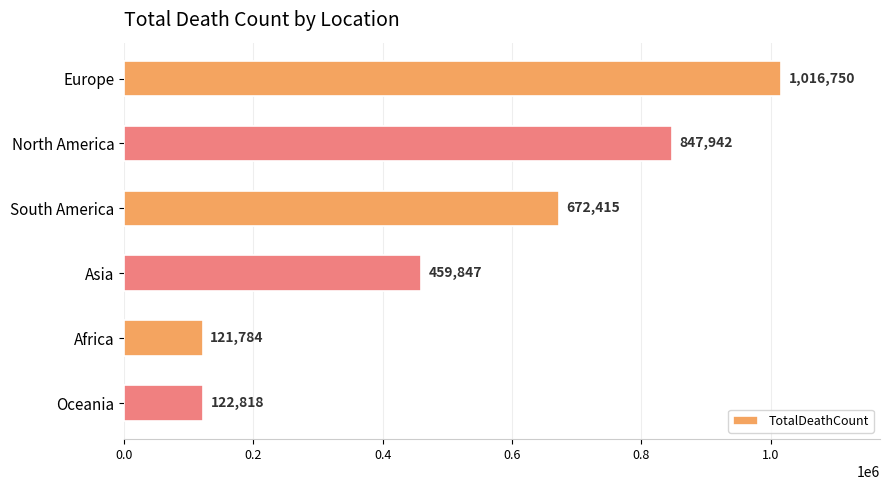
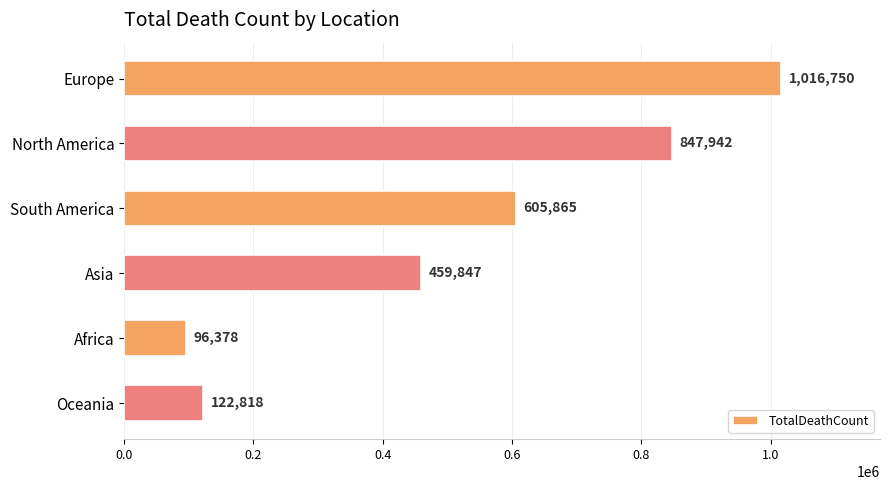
South America: 672,415 -> 605,865
Africa: 121,784 -> 96,378
